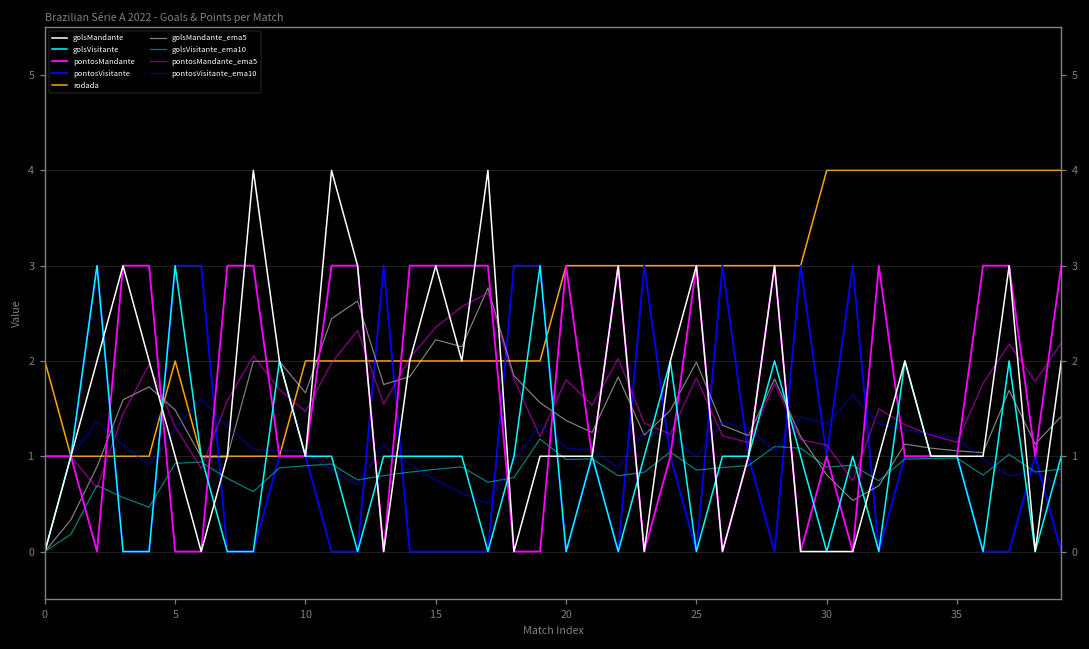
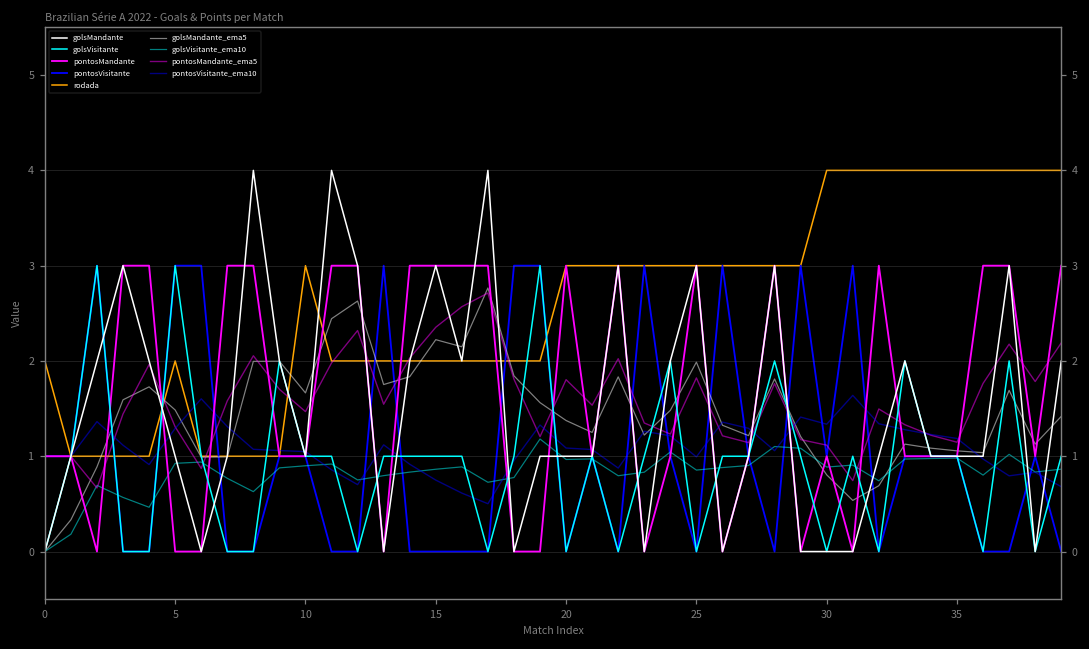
rodada, 10: 2 -> 3
